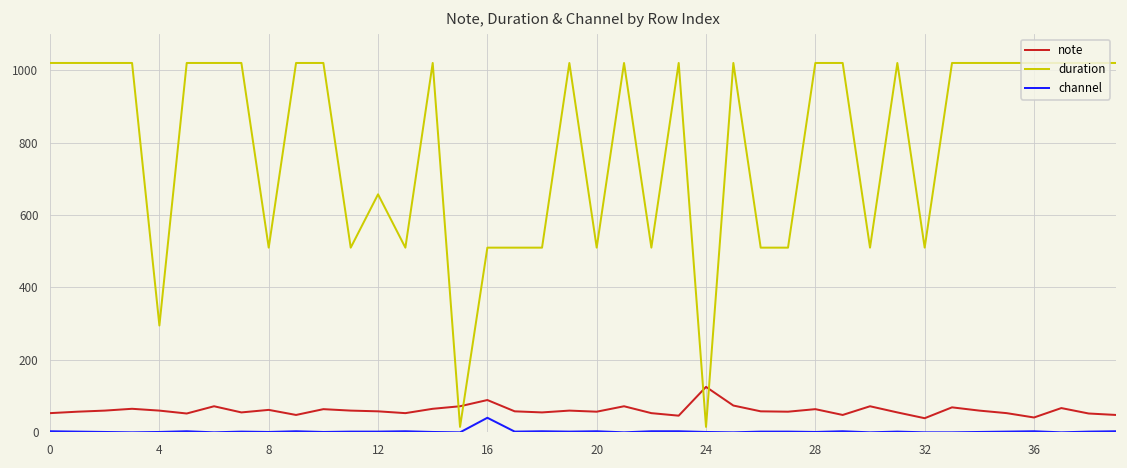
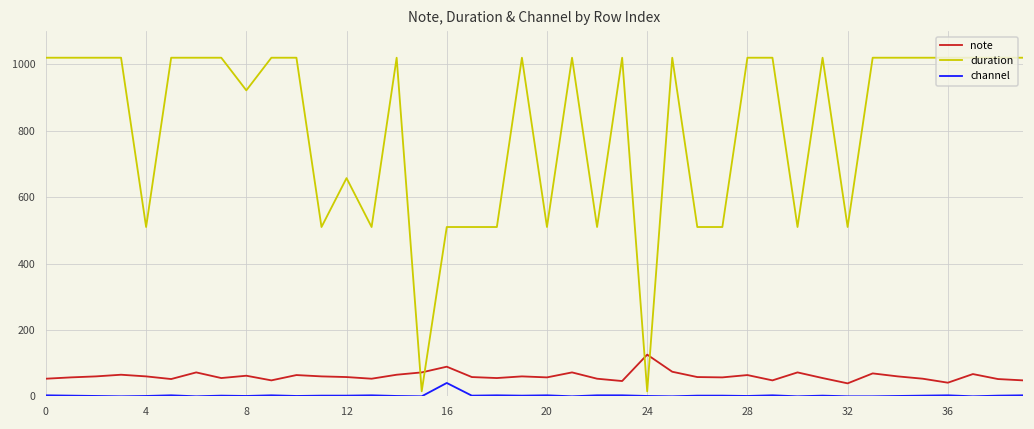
duration, 4: 300 -> 510
duration, 8: 510 -> 920
